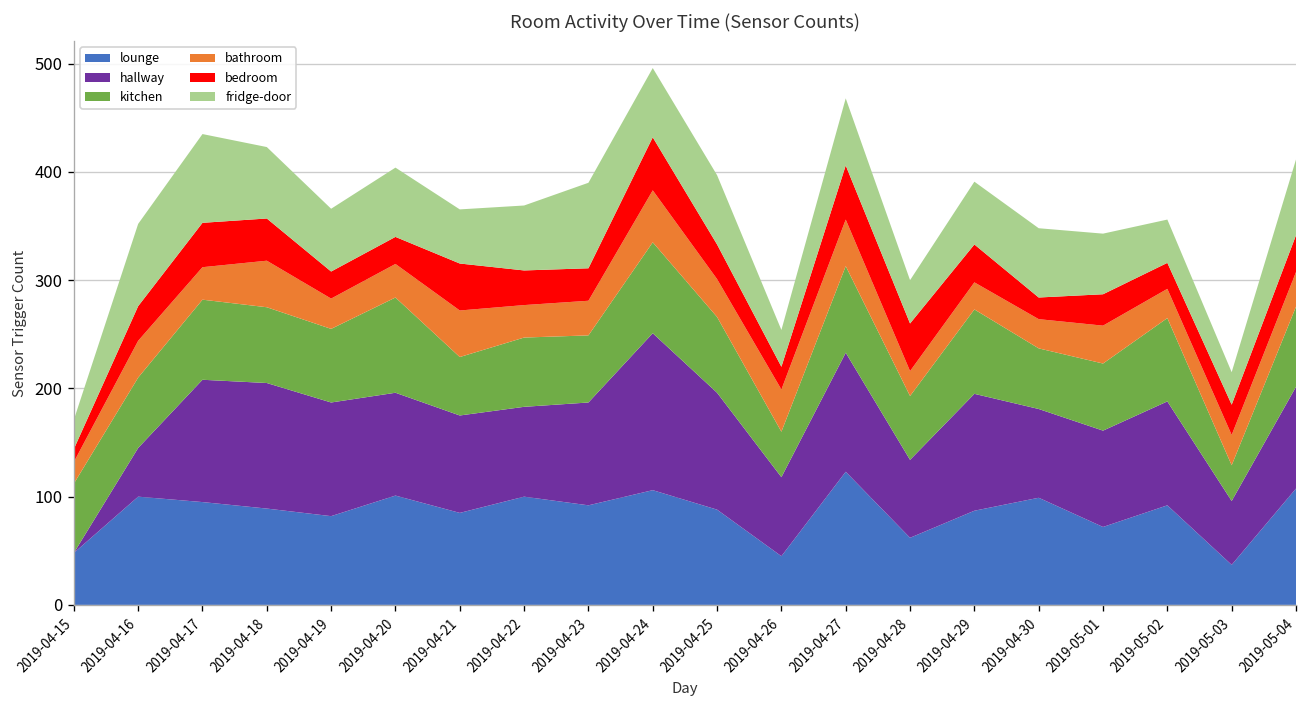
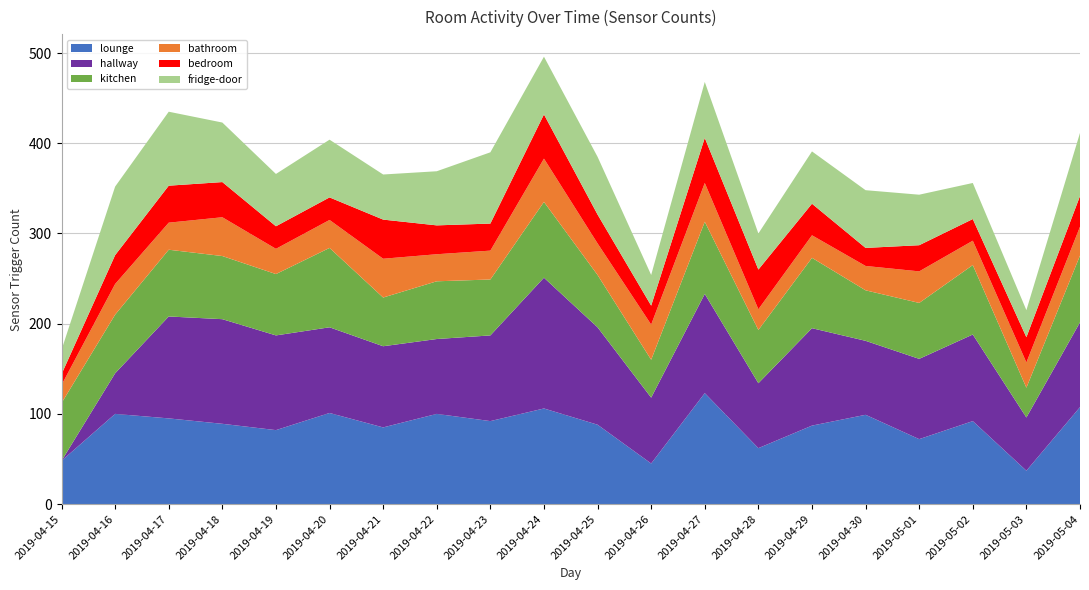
kitchen, 2019-04-25: 70 -> 60
